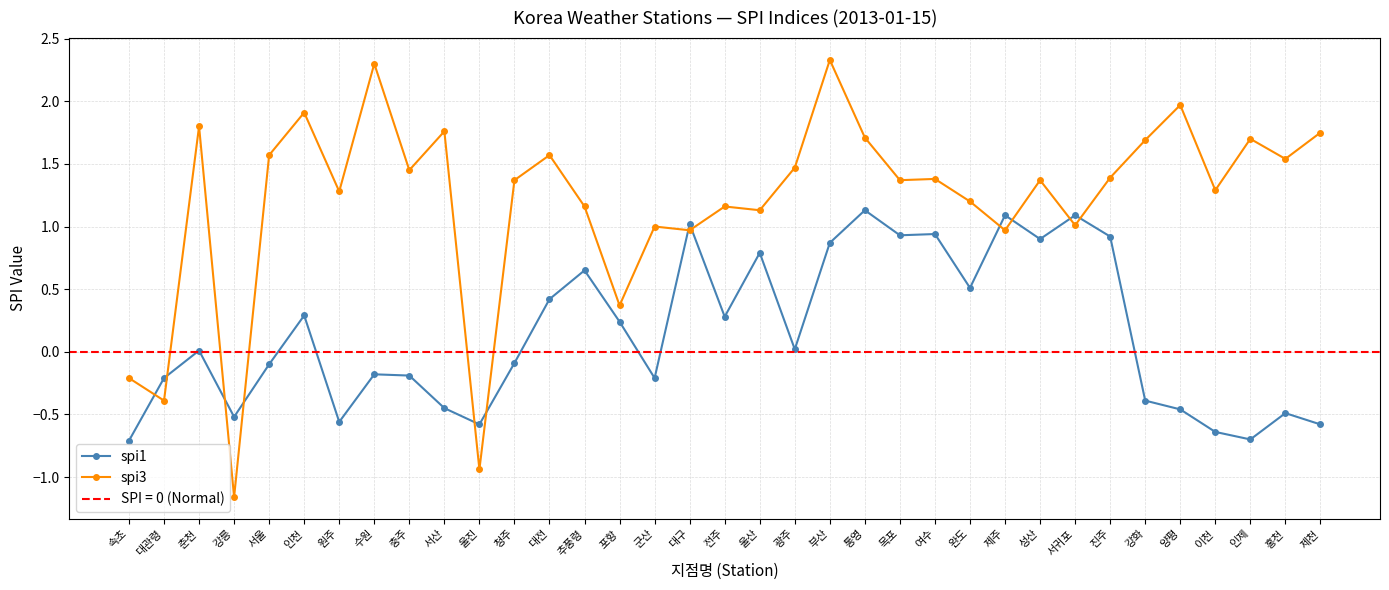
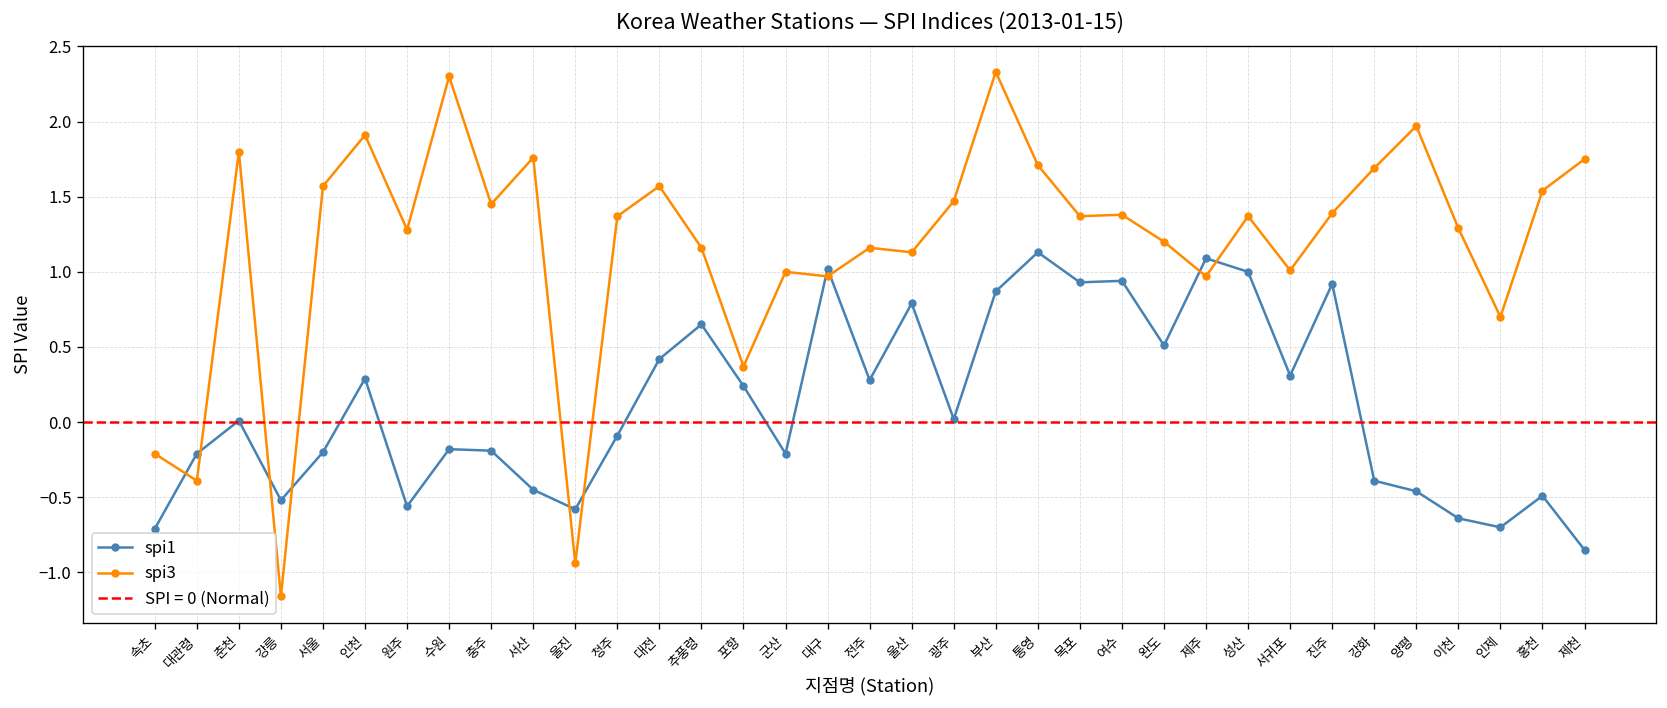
spi1, 서울: -0.1 -> -0.2
spi1, 성산: 0.9 -> 1.0
spi1, 서귀포: 1.09 -> 0.31
spi3, 인제: 1.7 -> 0.7
spi1, 제천: -0.58 -> -0.85
